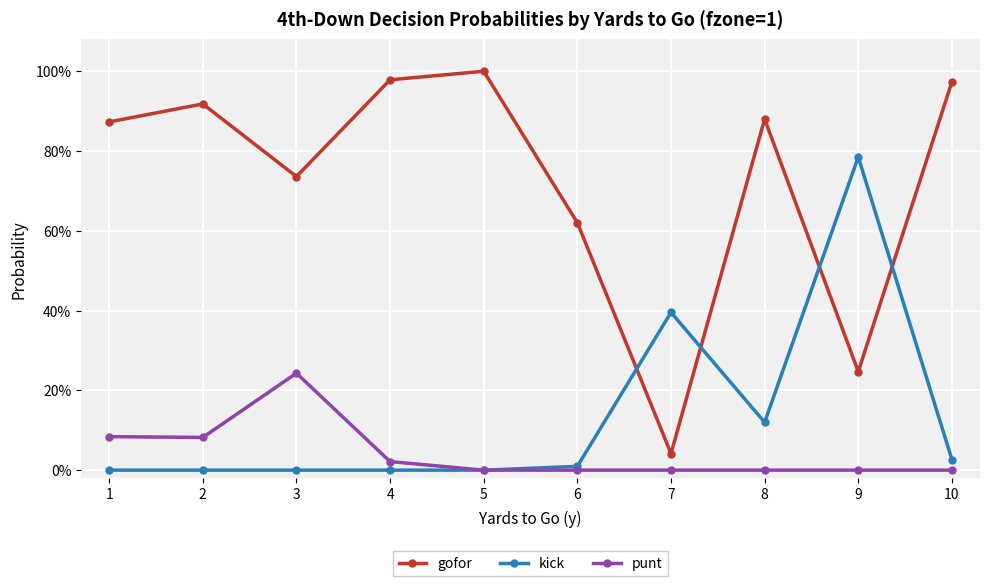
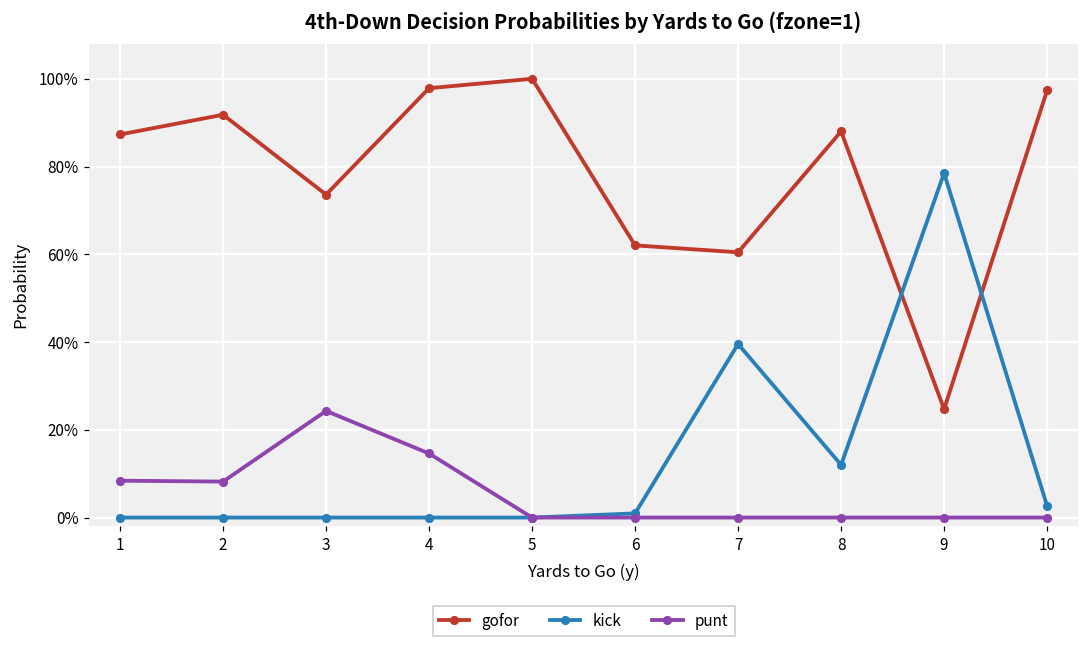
punt, 4: 2% -> 15%
gofor, 7: 4% -> 60%
